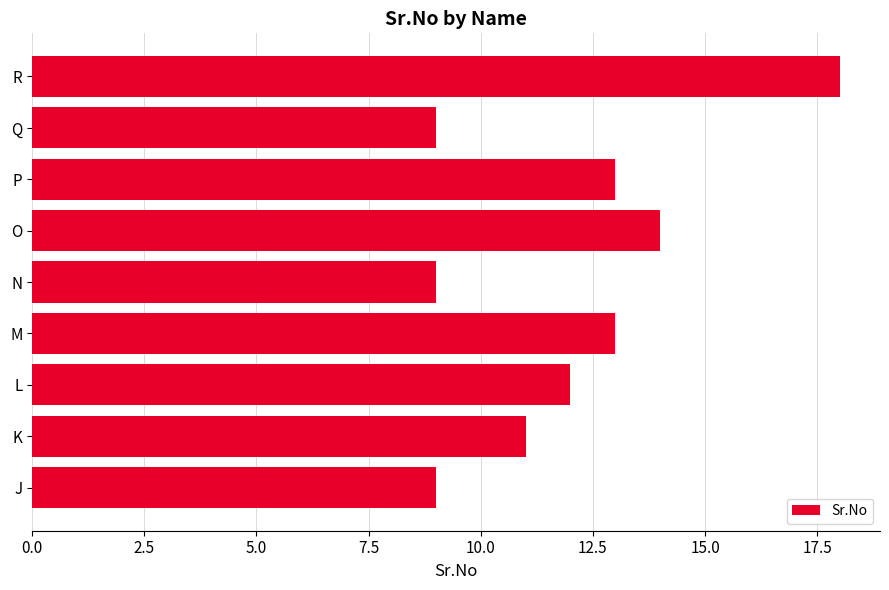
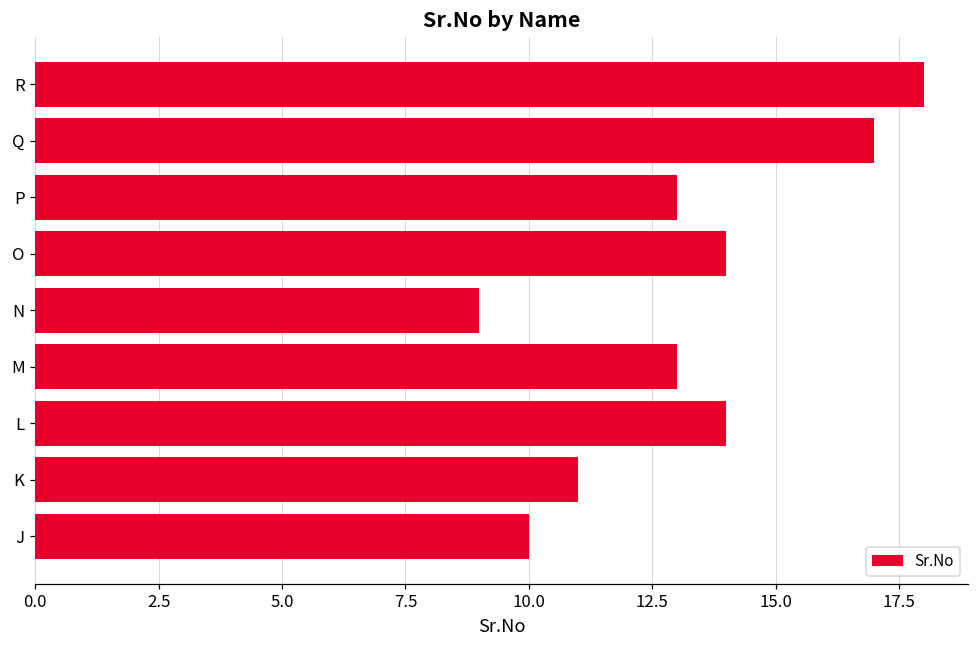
Q: 9 -> 17
L: 12 -> 14
J: 9 -> 10
